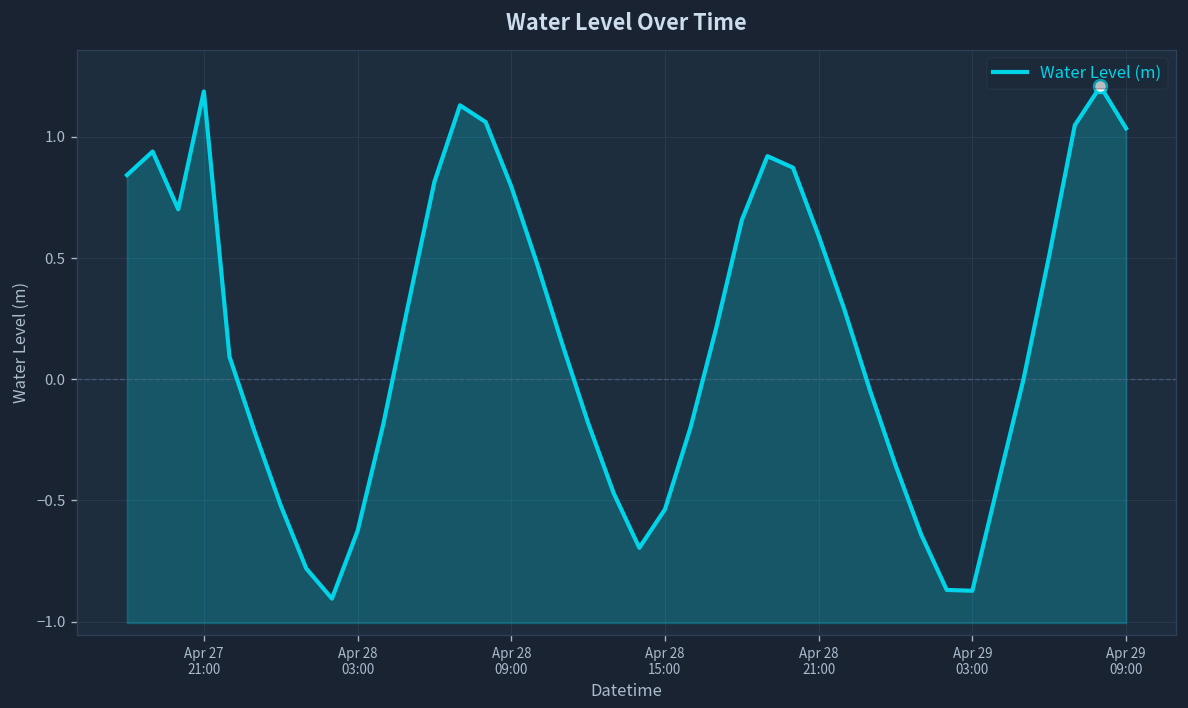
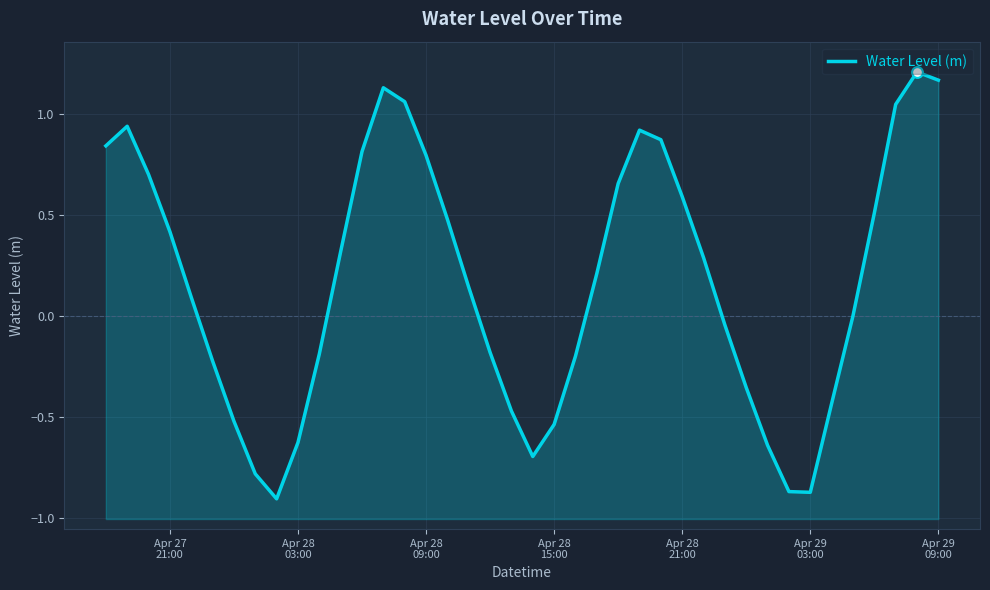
Water Level (m), Apr 27 21:00: 1.19 -> 0.42
Water Level (m), Apr 29 09:00: 1.04 -> 1.17
